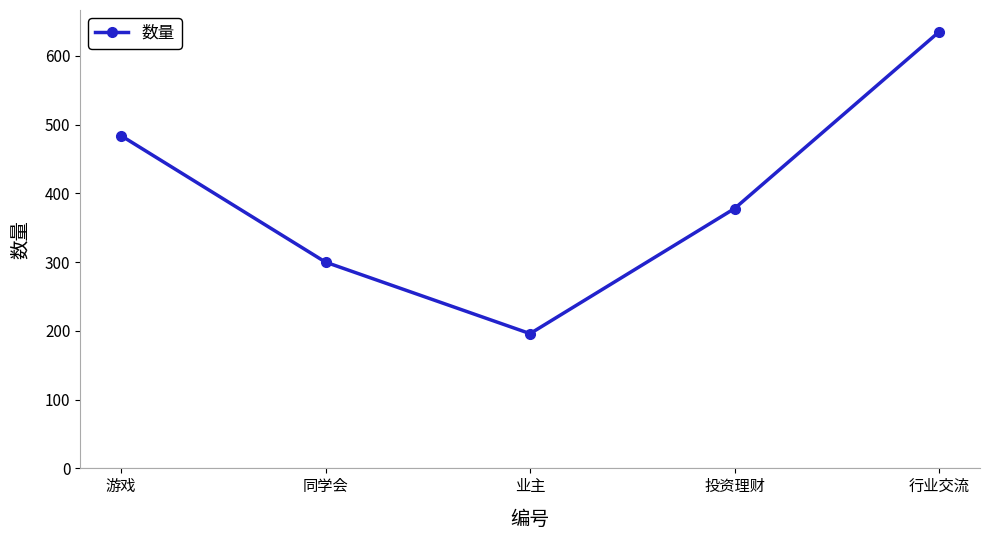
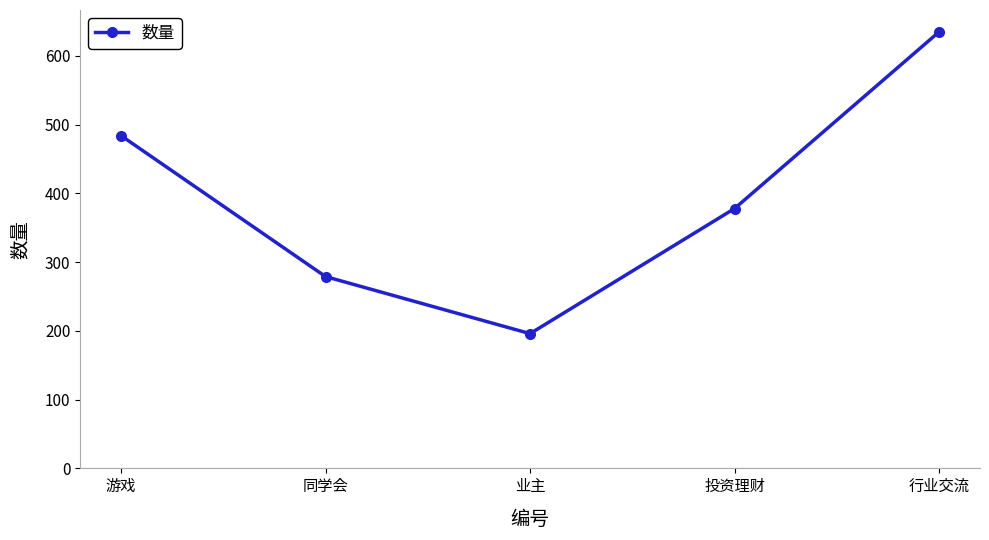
同学会: 300 -> 280
